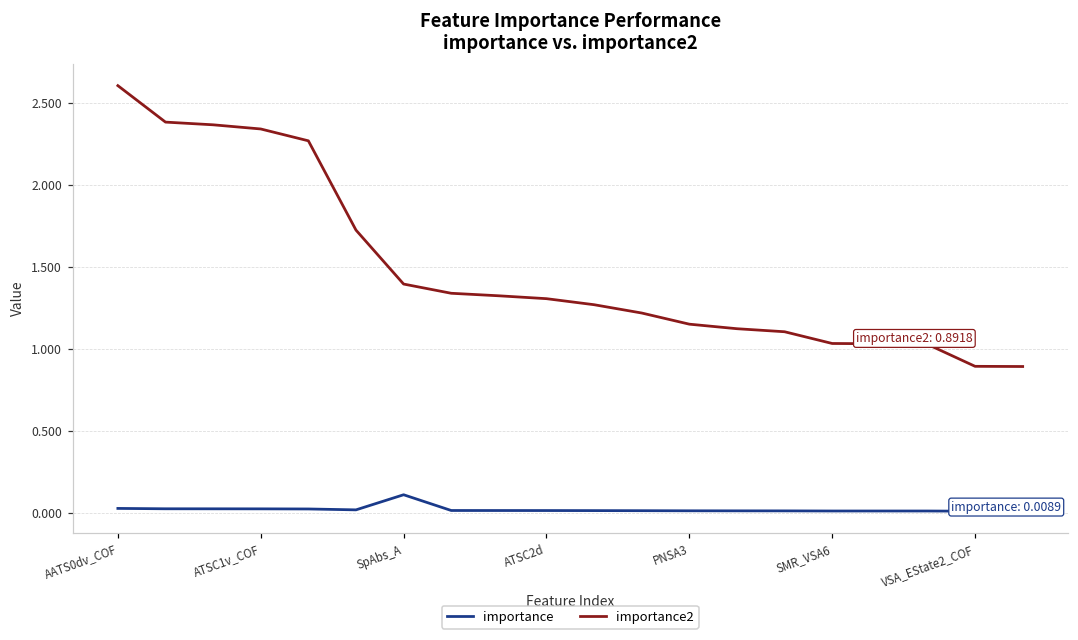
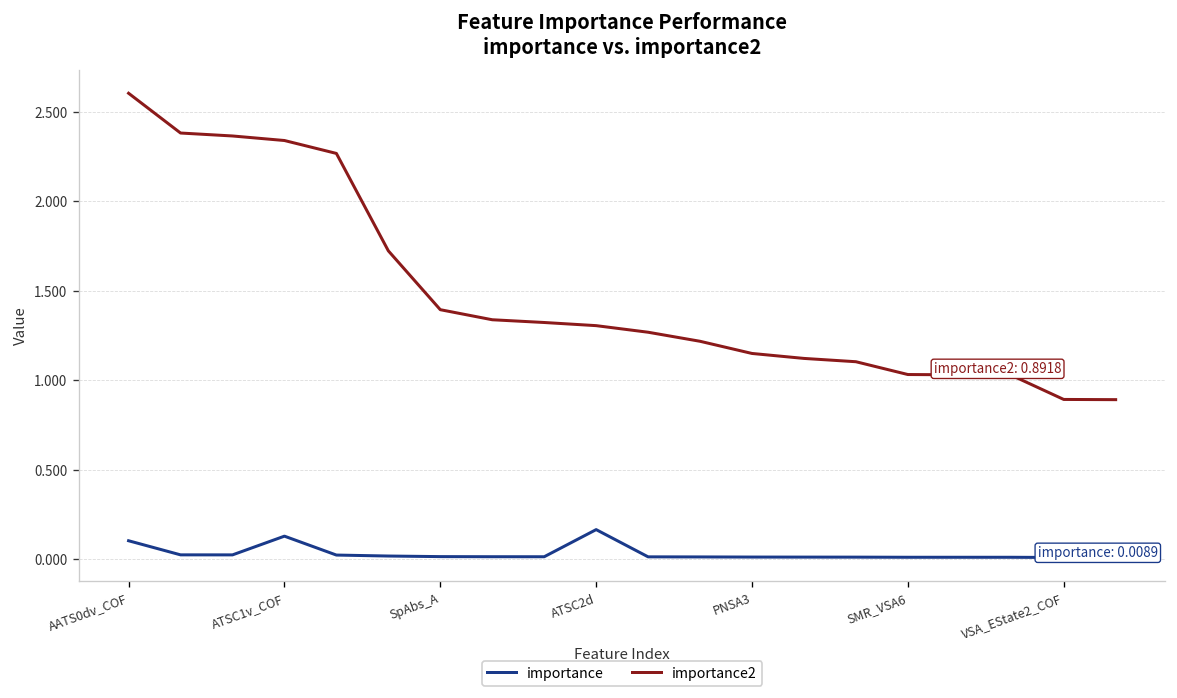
importance, AATS0dv_COF: 0.03 -> 0.10
importance, ATSC1v_COF: 0.02 -> 0.13
importance, SpAbs_A: 0.11 -> 0.01
importance, ATSC2d: 0.01 -> 0.16
